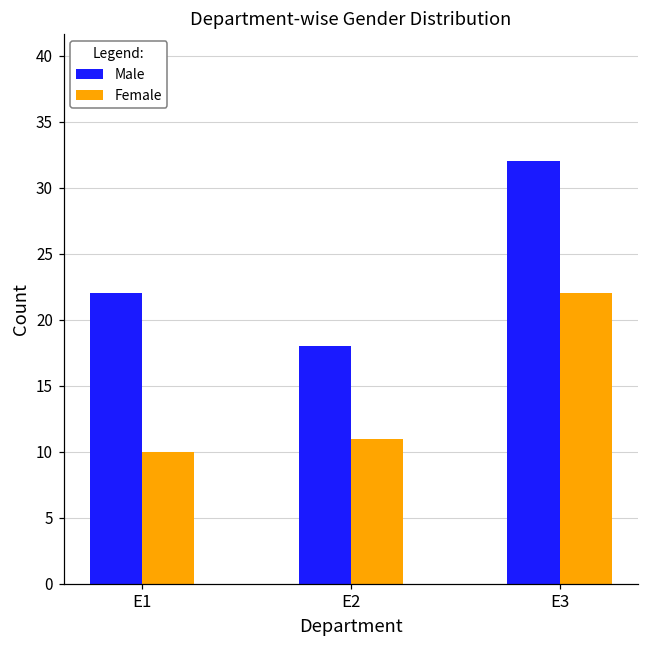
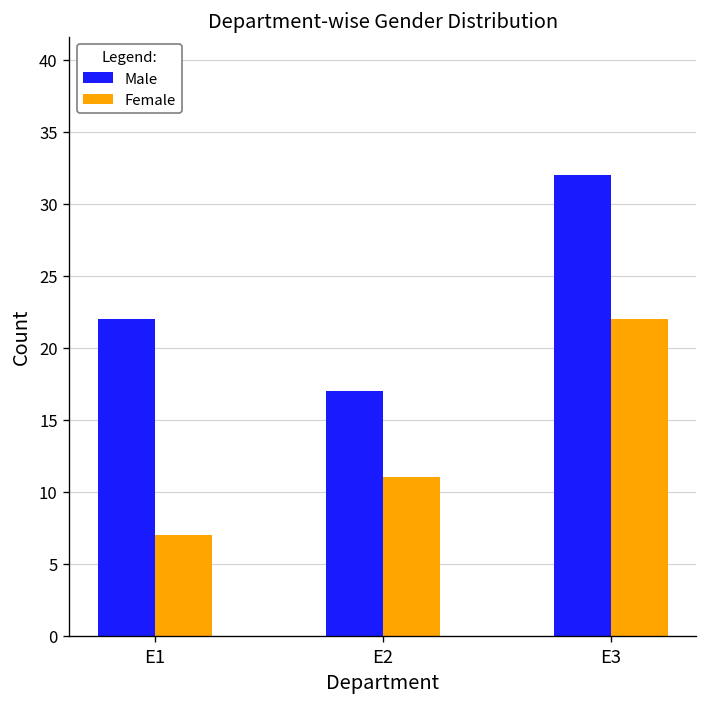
Female, E1: 10 -> 7
Male, E2: 18 -> 17
